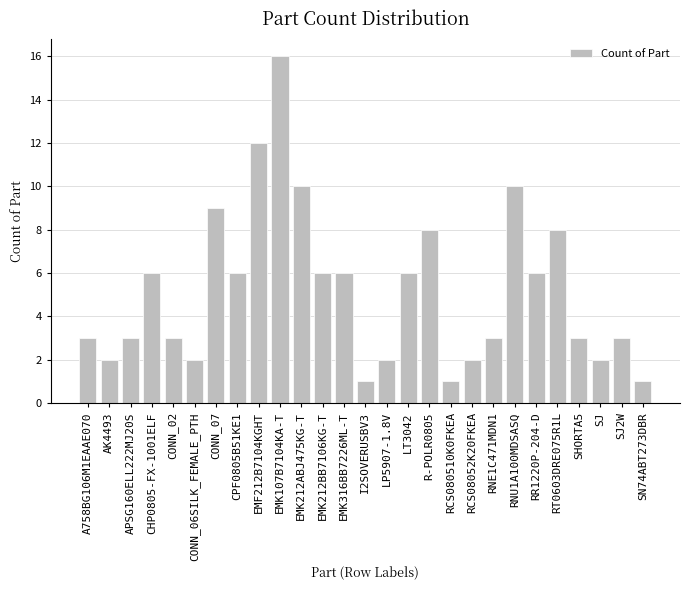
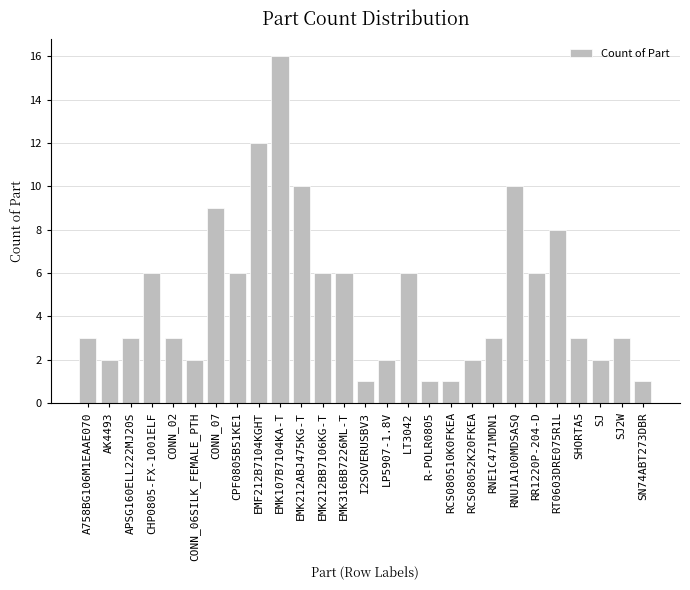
R-POLR0805: 8 -> 1
